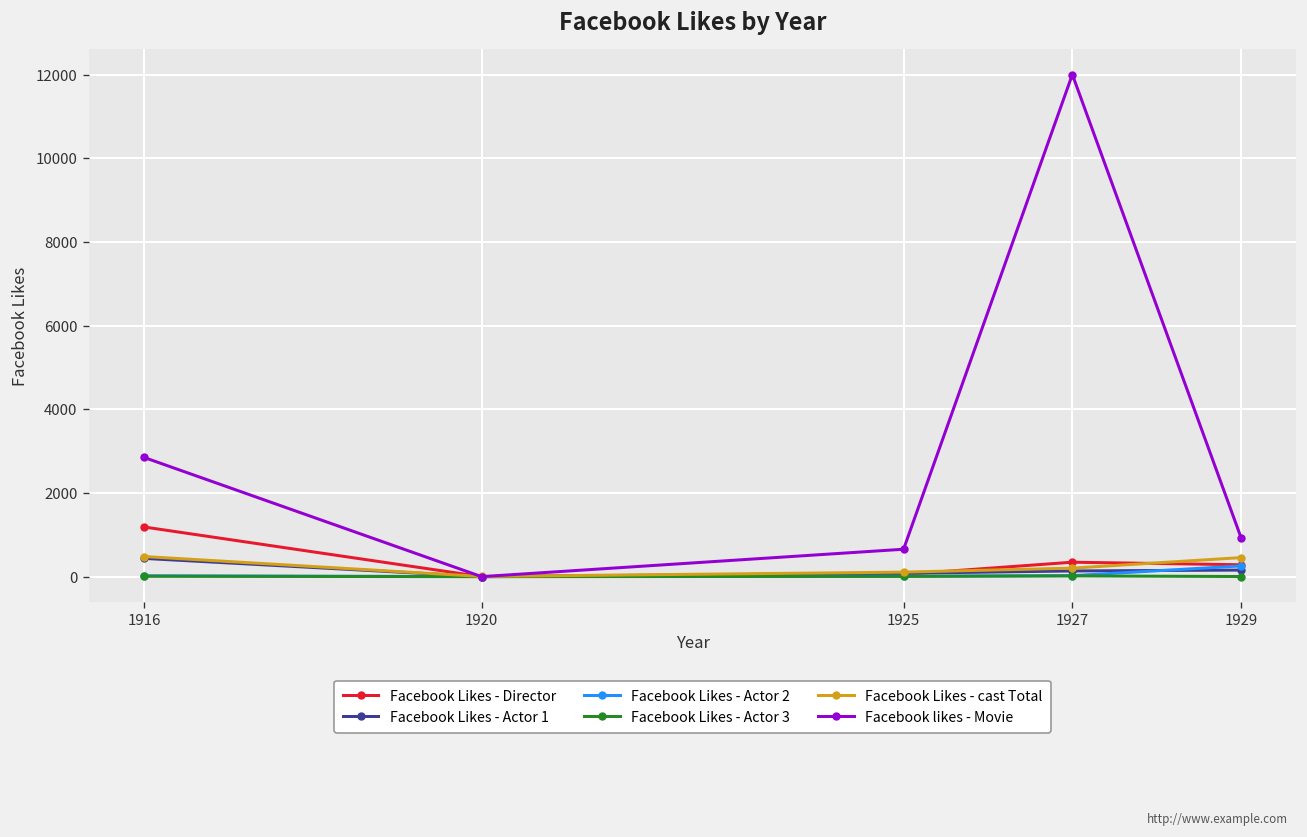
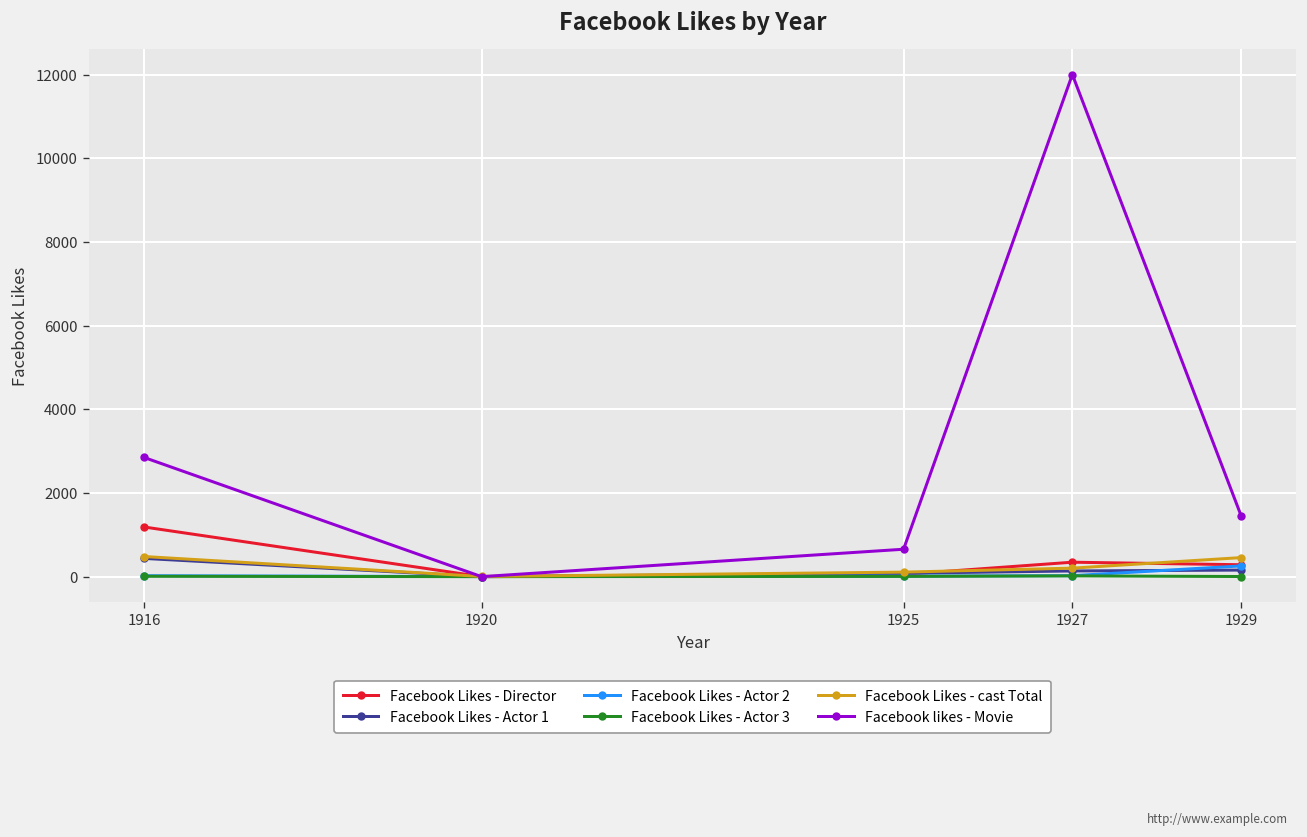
Facebook likes - Movie, 1929: 900 -> 1500
